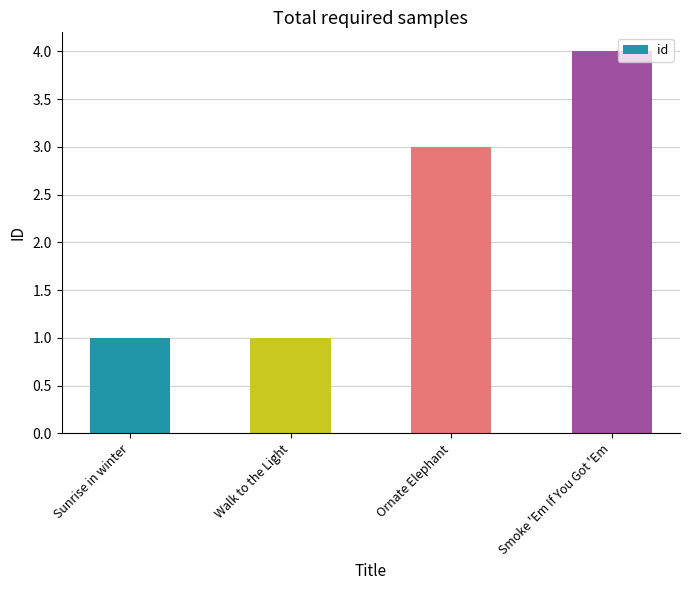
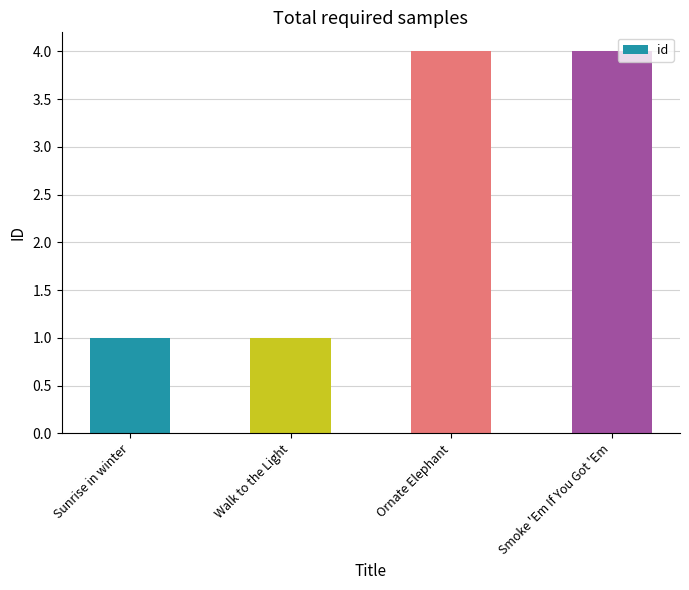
Ornate Elephant: 3 -> 4
